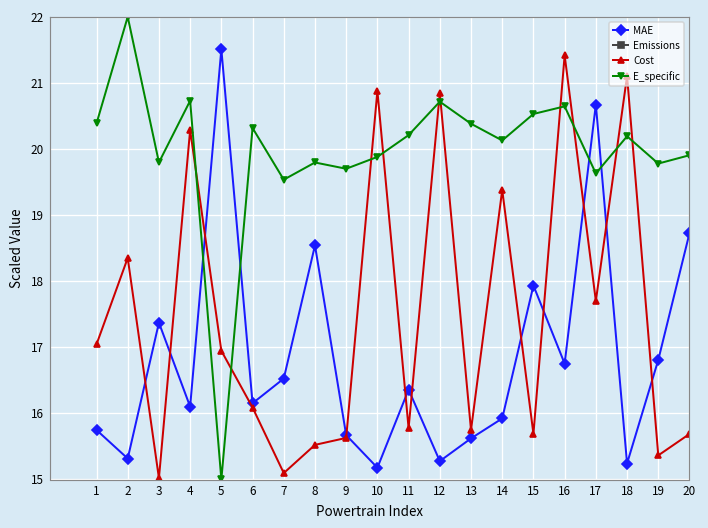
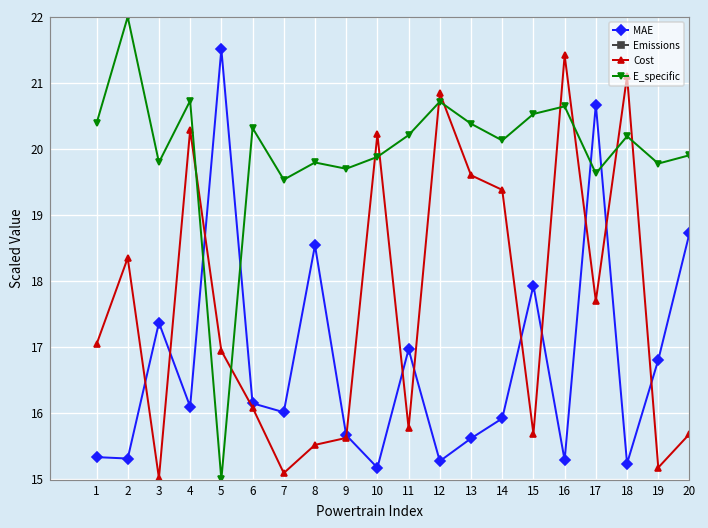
MAE, 1: 15.7 -> 15.3
MAE, 7: 16.5 -> 16.0
Cost, 10: 20.9 -> 20.2
MAE, 11: 16.4 -> 17.0
Cost, 13: 15.7 -> 19.6
MAE, 16: 16.8 -> 15.3
Cost, 19: 15.4 -> 15.2
